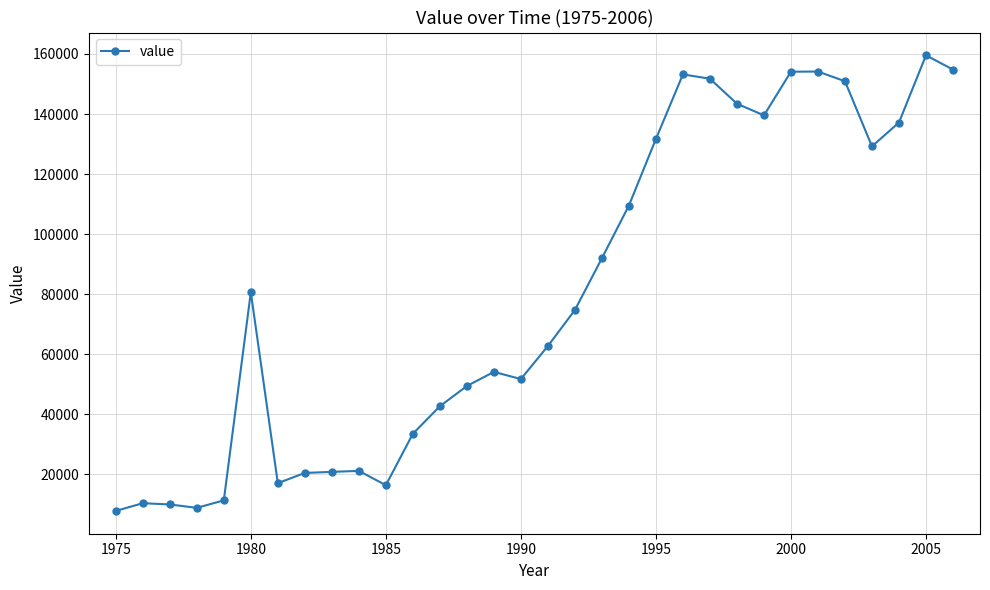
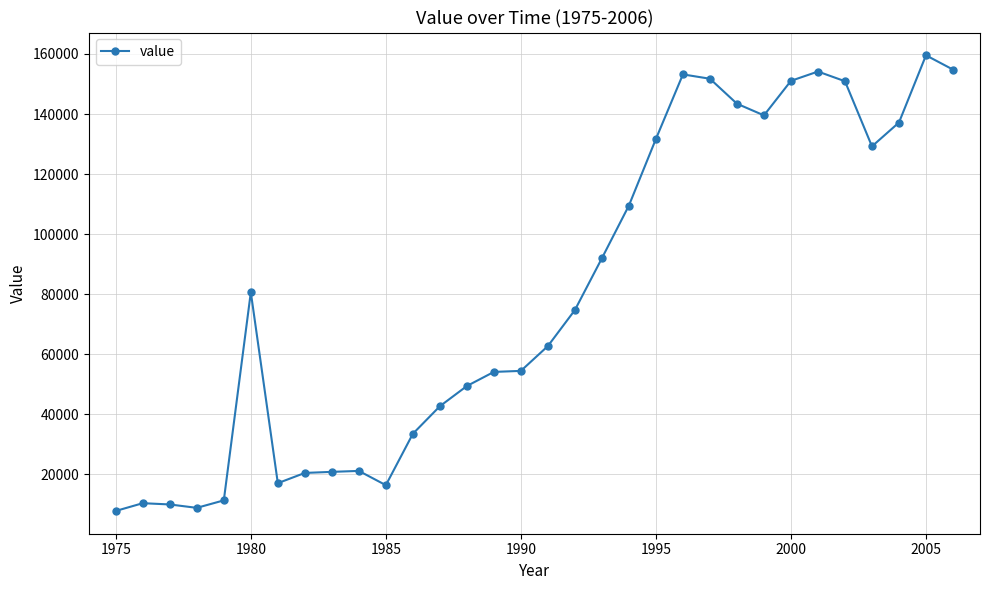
1990: 52000 -> 54000
2000: 154000 -> 151000
